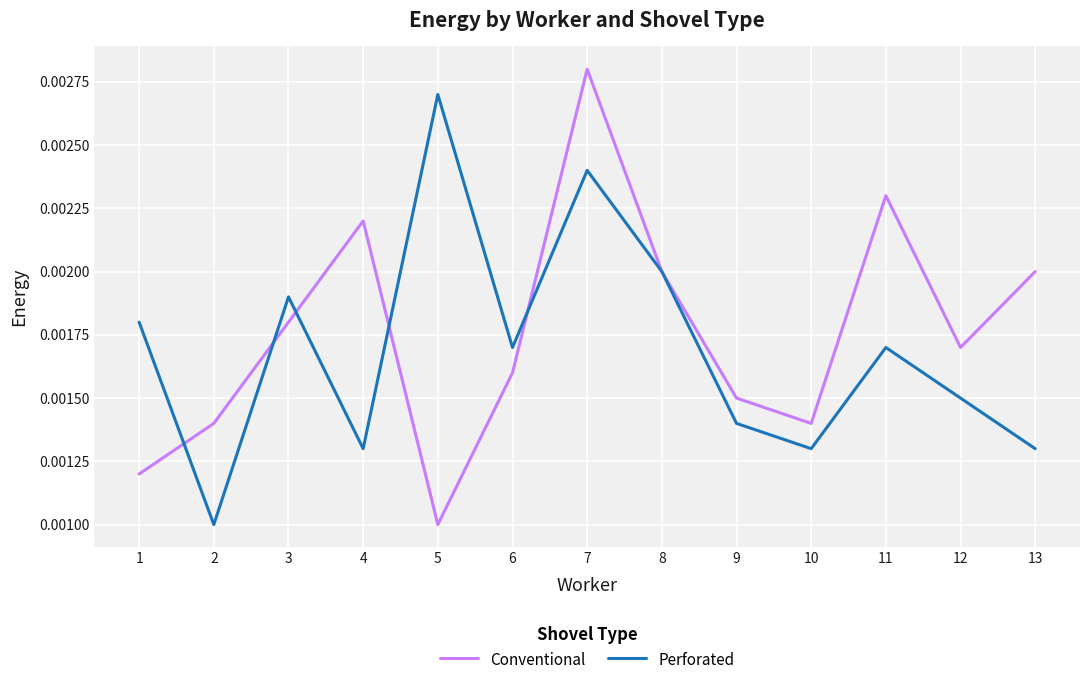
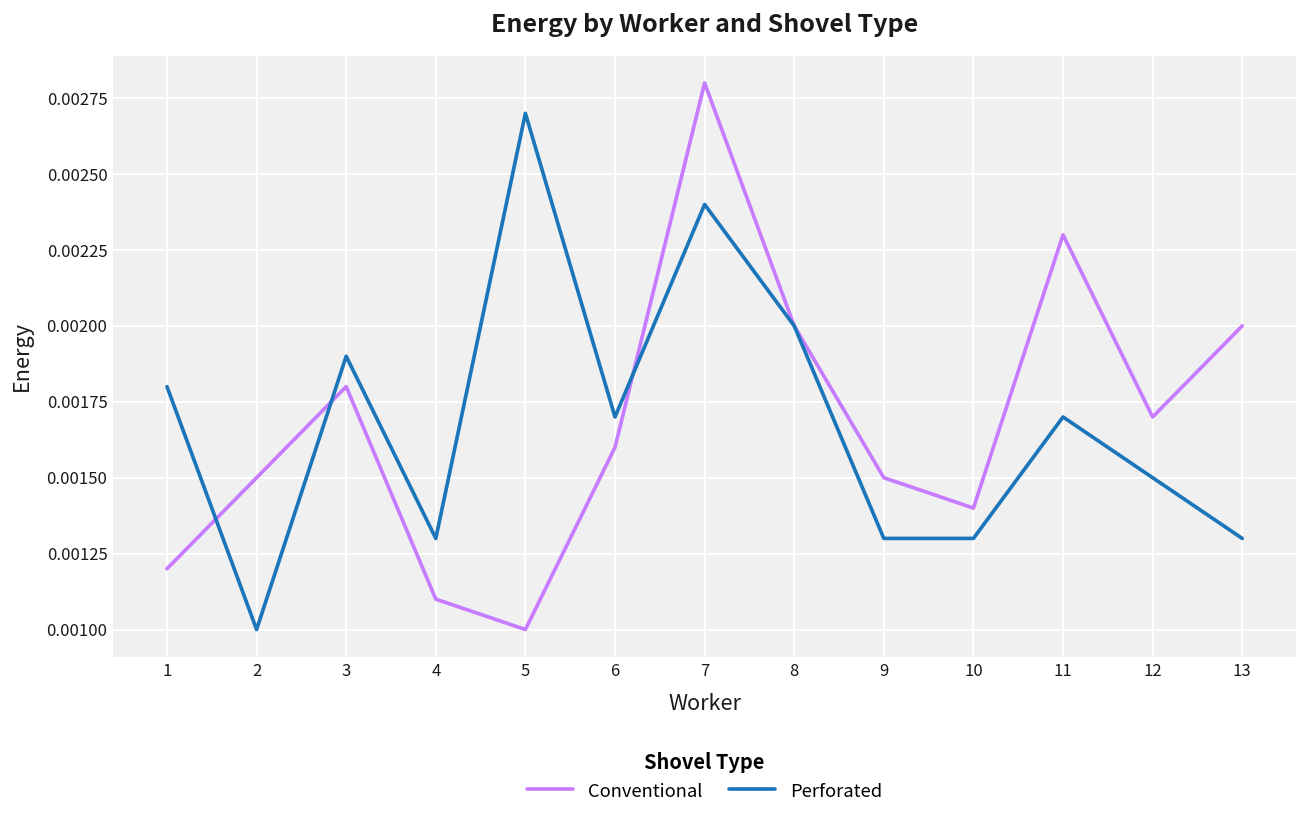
Conventional, 2: 0.0014 -> 0.0015
Conventional, 4: 0.0022 -> 0.0011
Perforated, 9: 0.0014 -> 0.0013
